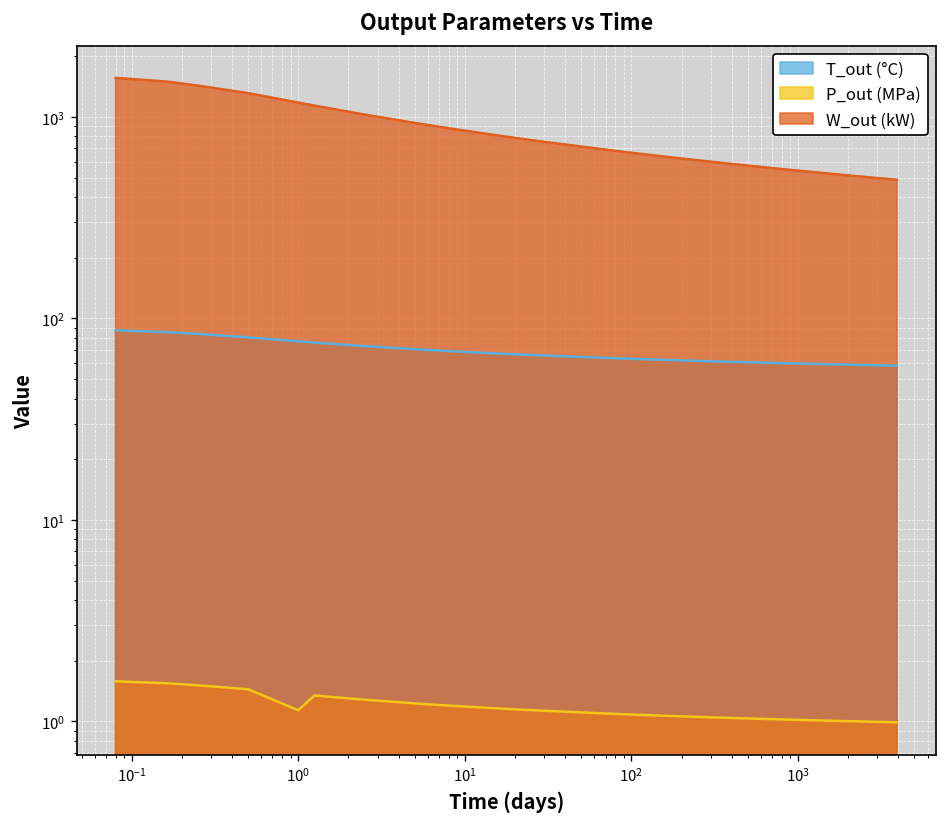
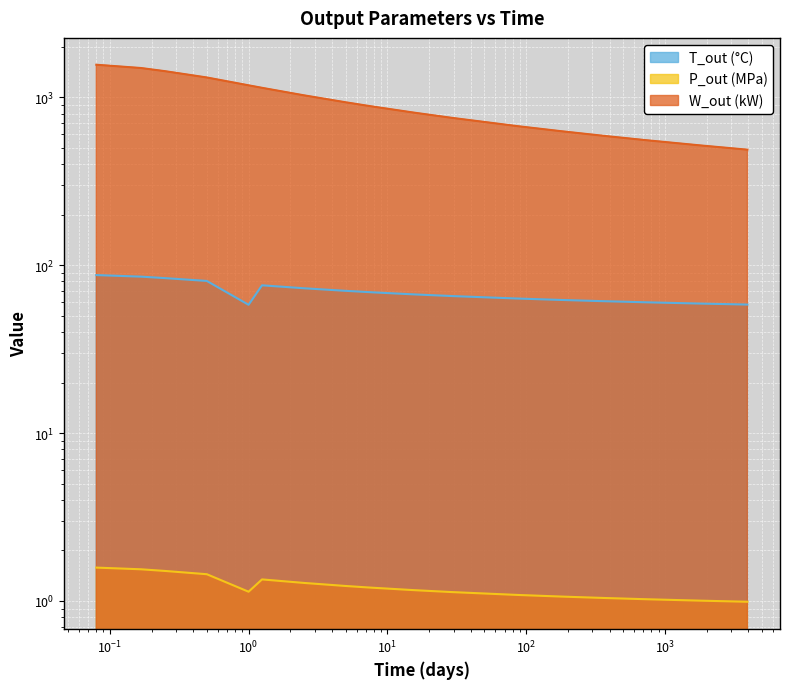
T_out (°C), 10^0: 80 -> 58
